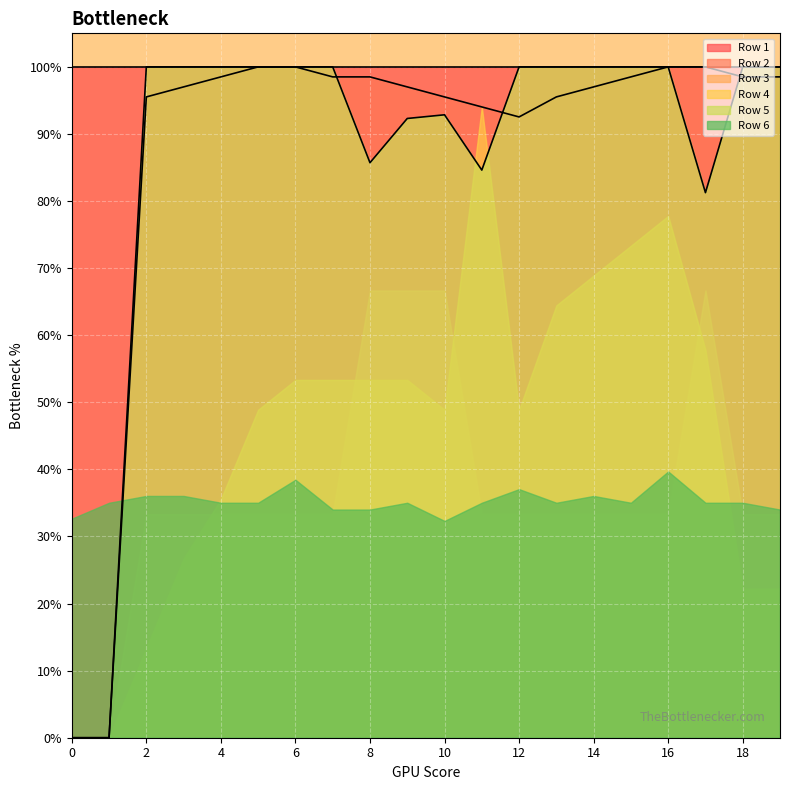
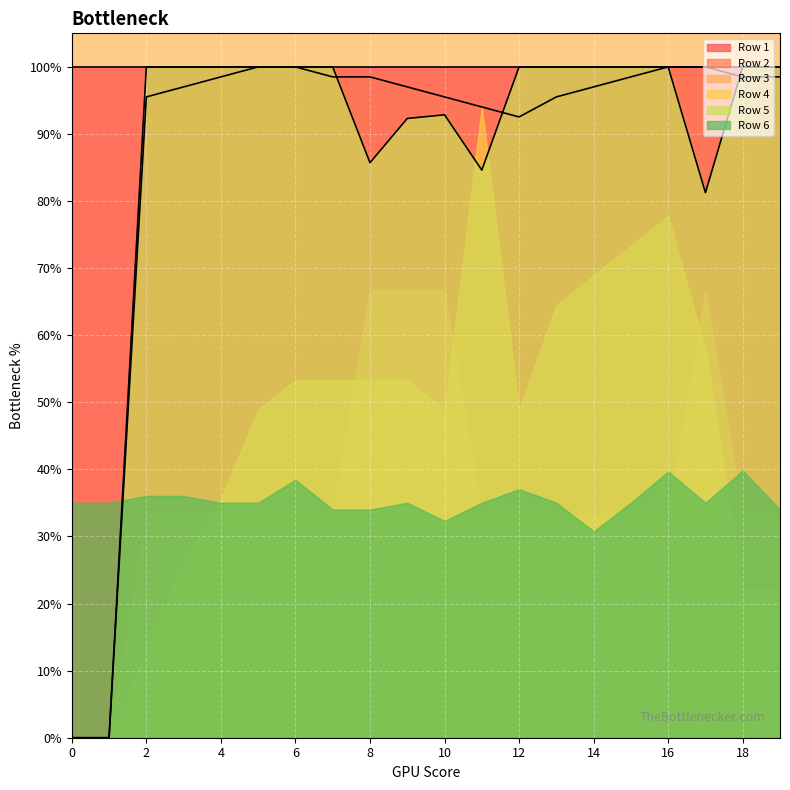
Row 6, 0: 33% -> 35%
Row 6, 14: 36% -> 31%
Row 6, 18: 35% -> 40%
